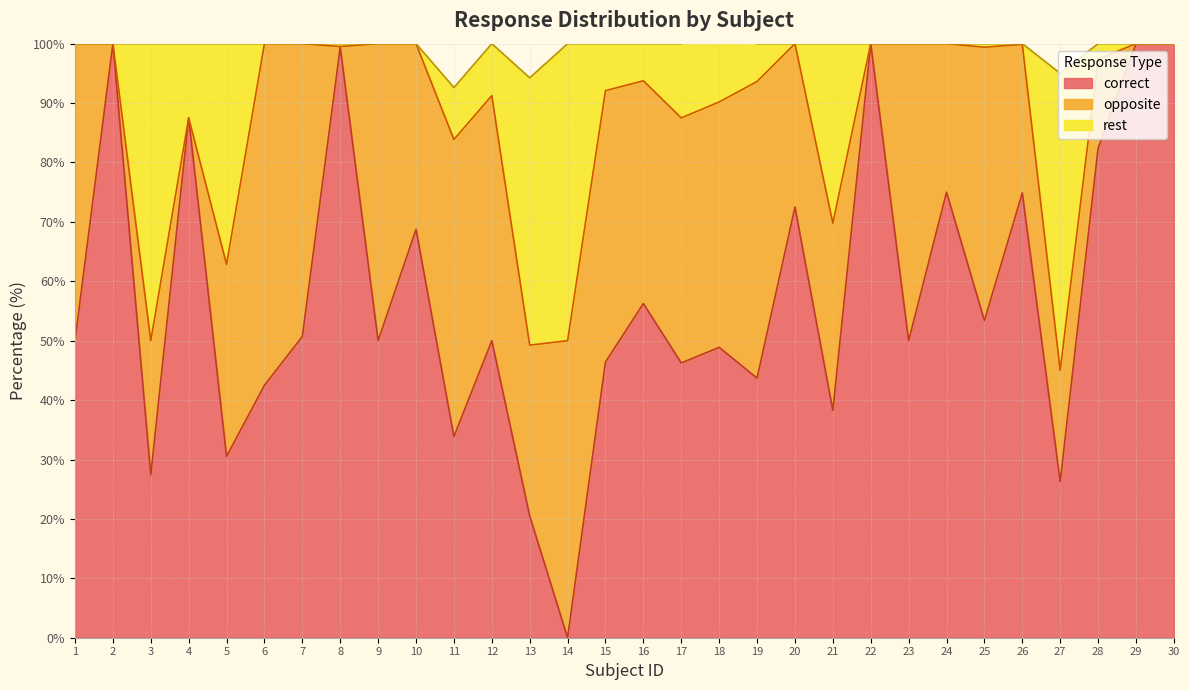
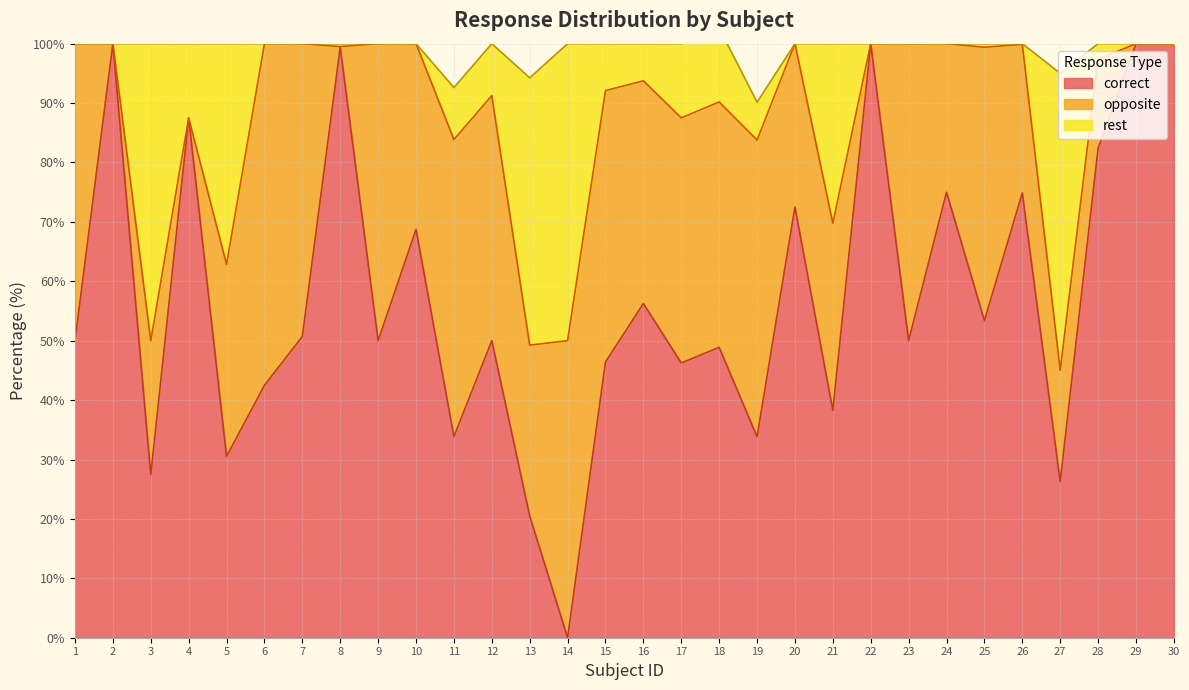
correct, 19: 44% -> 34%
